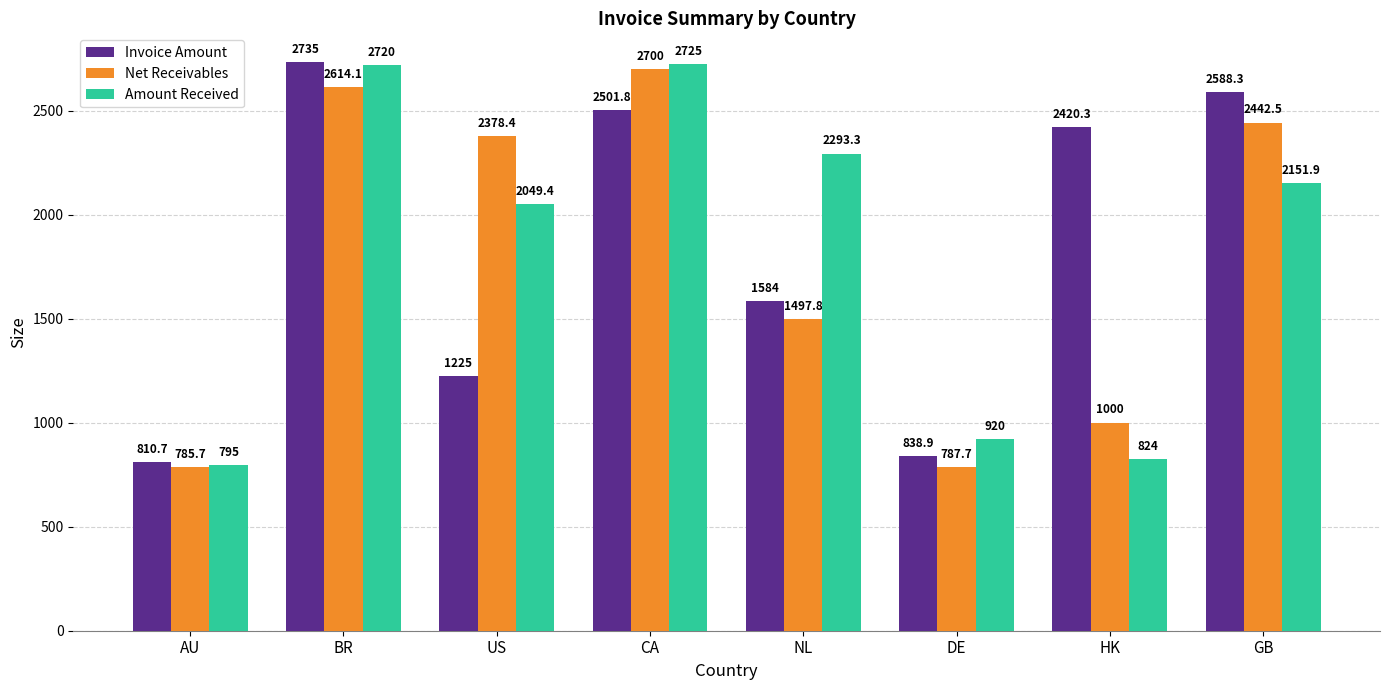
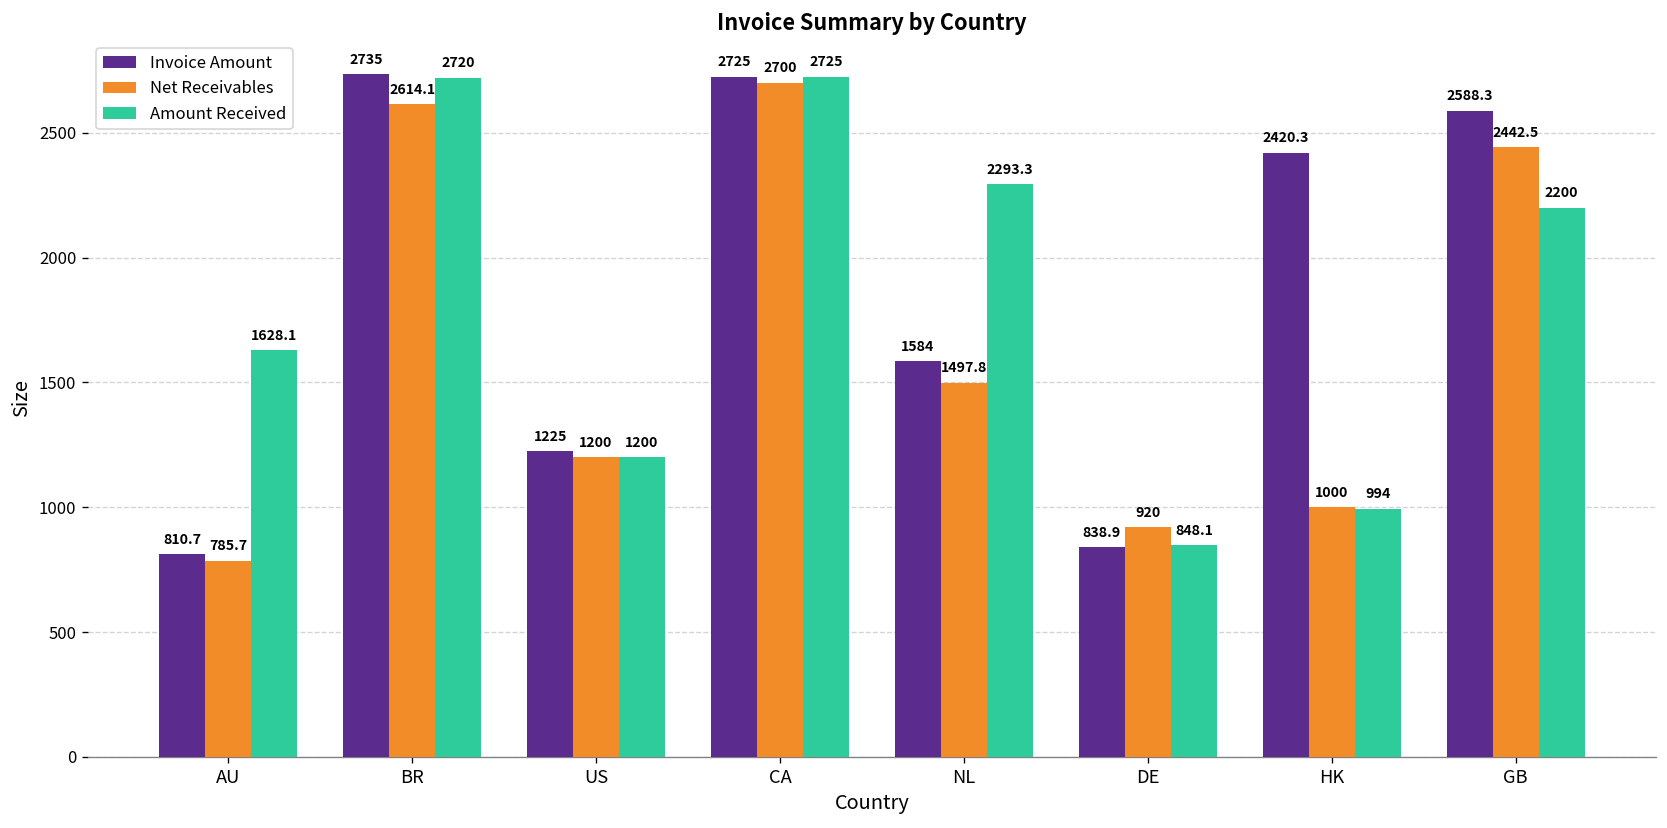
Amount Received, AU: 795 -> 1628.1
Net Receivables, US: 2378.4 -> 1200
Amount Received, US: 2049.4 -> 1200
Invoice Amount, CA: 2501.8 -> 2725
Net Receivables, DE: 787.7 -> 920
Amount Received, DE: 920 -> 848.1
Amount Received, HK: 824 -> 994
Amount Received, GB: 2151.9 -> 2200
